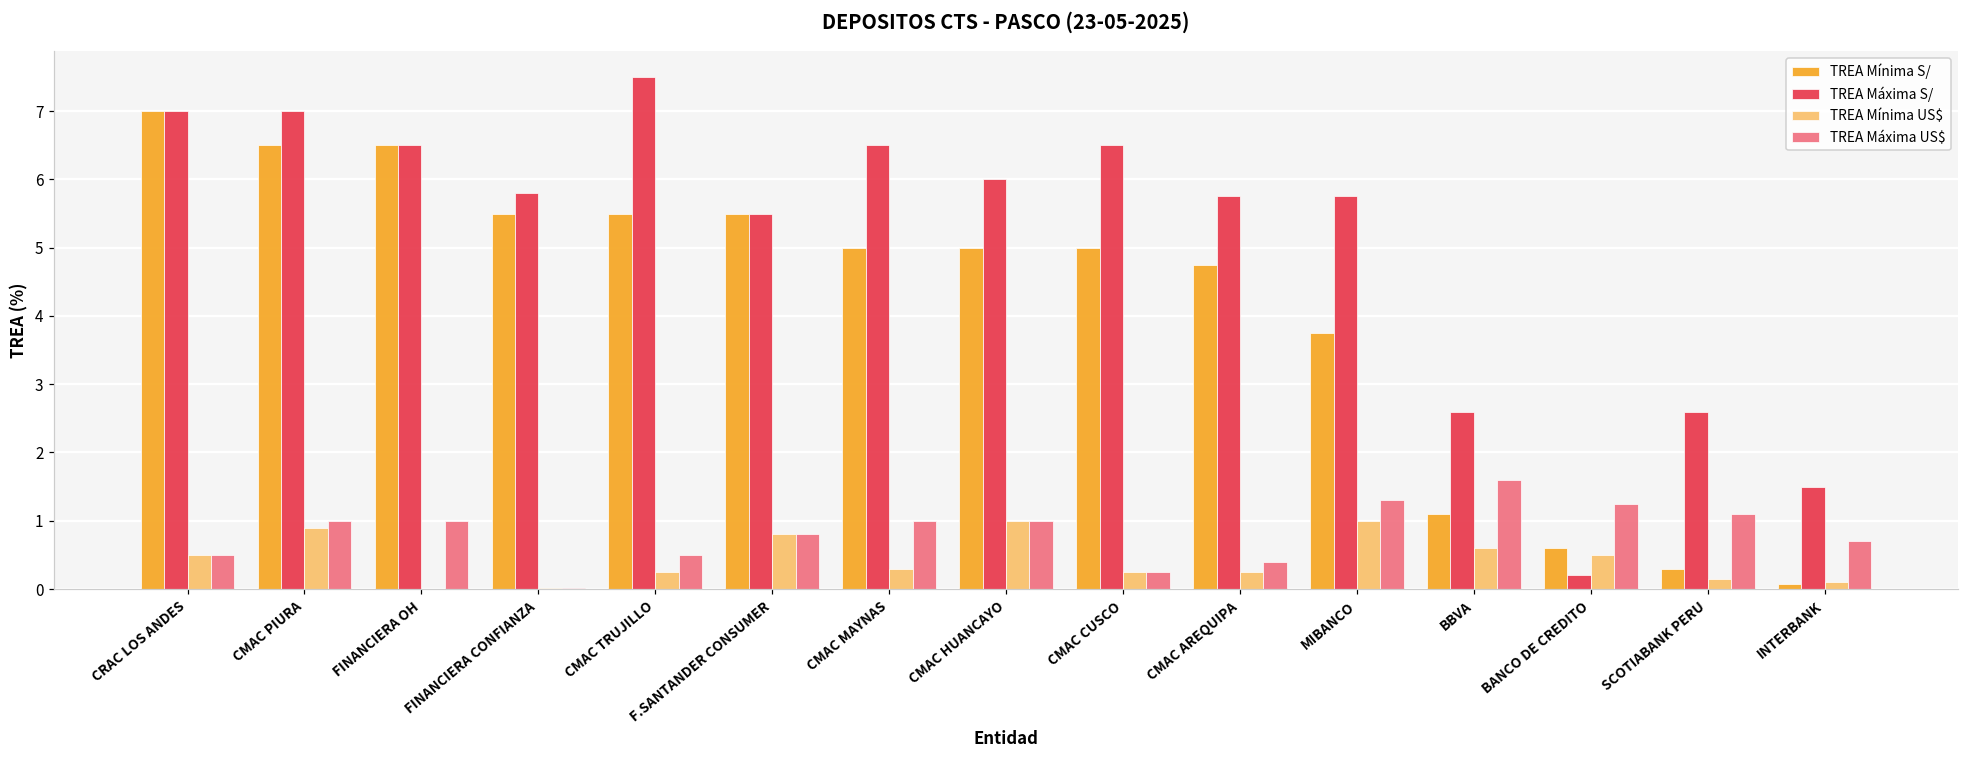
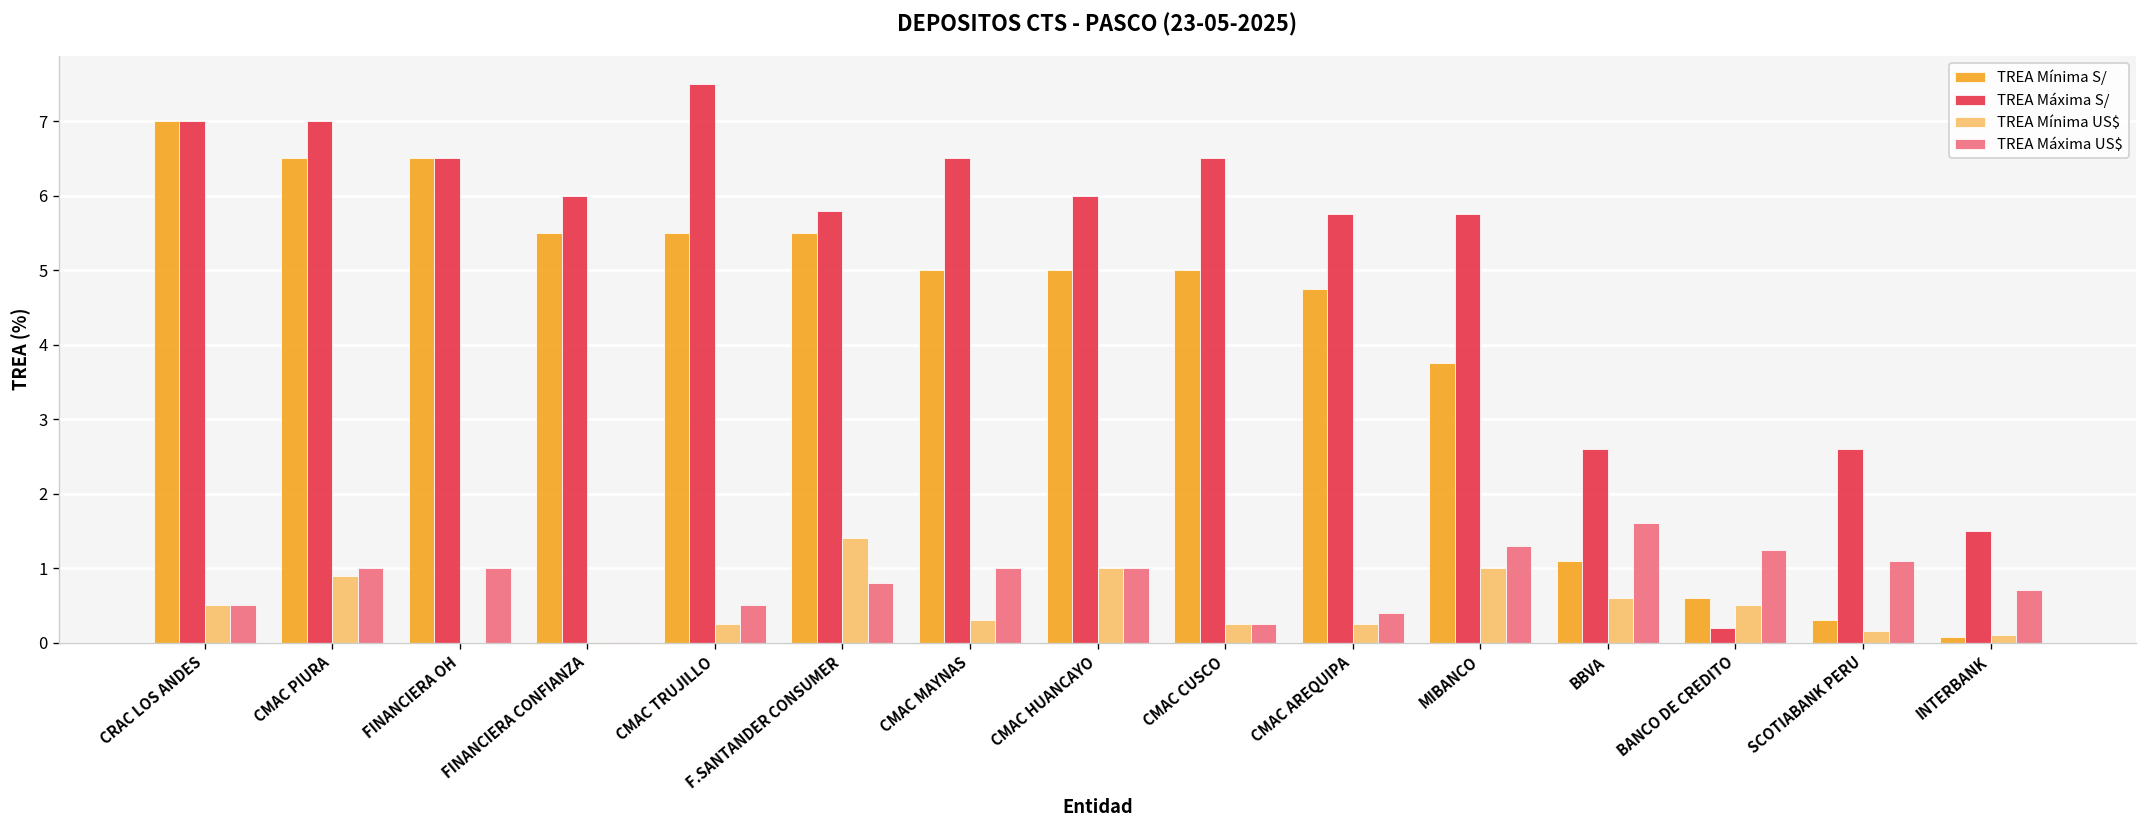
TREA Máxima S/, FINANCIERA CONFIANZA: 5.8 -> 6.0
TREA Máxima S/, F.SANTANDER CONSUMER: 5.5 -> 5.8
TREA Mínima US$, F.SANTANDER CONSUMER: 0.8 -> 1.4
